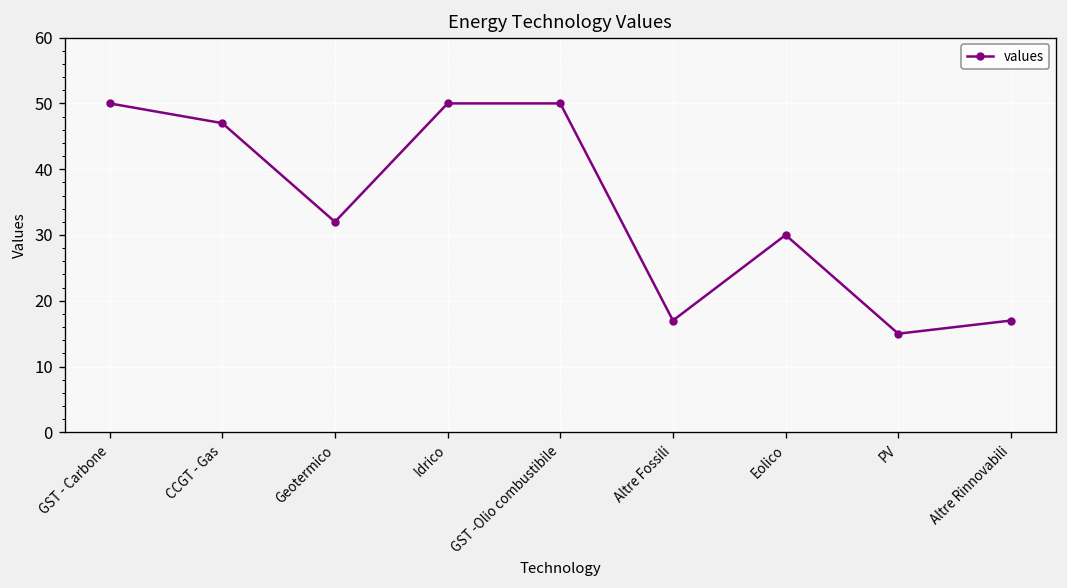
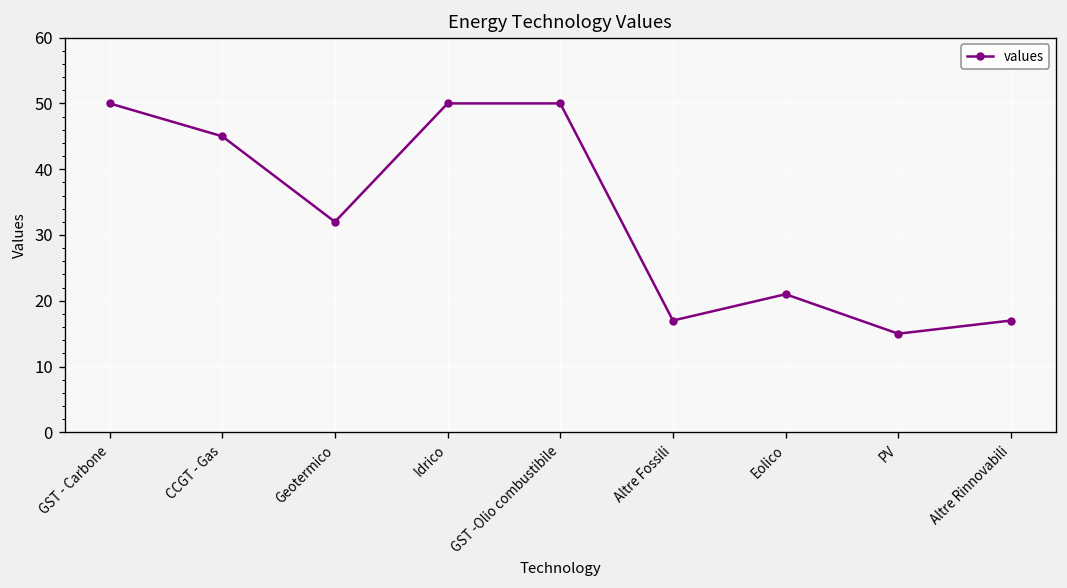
CCGT - Gas: 47 -> 45
Eolico: 30 -> 21
